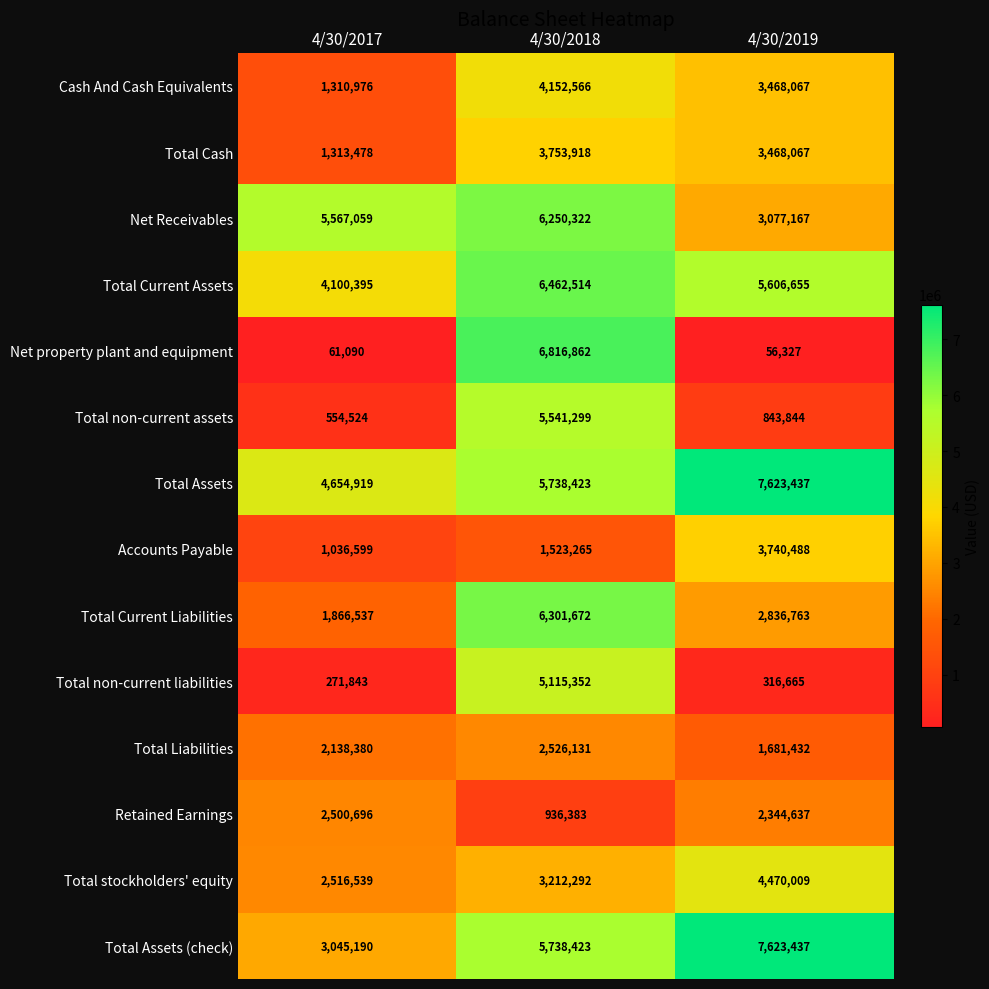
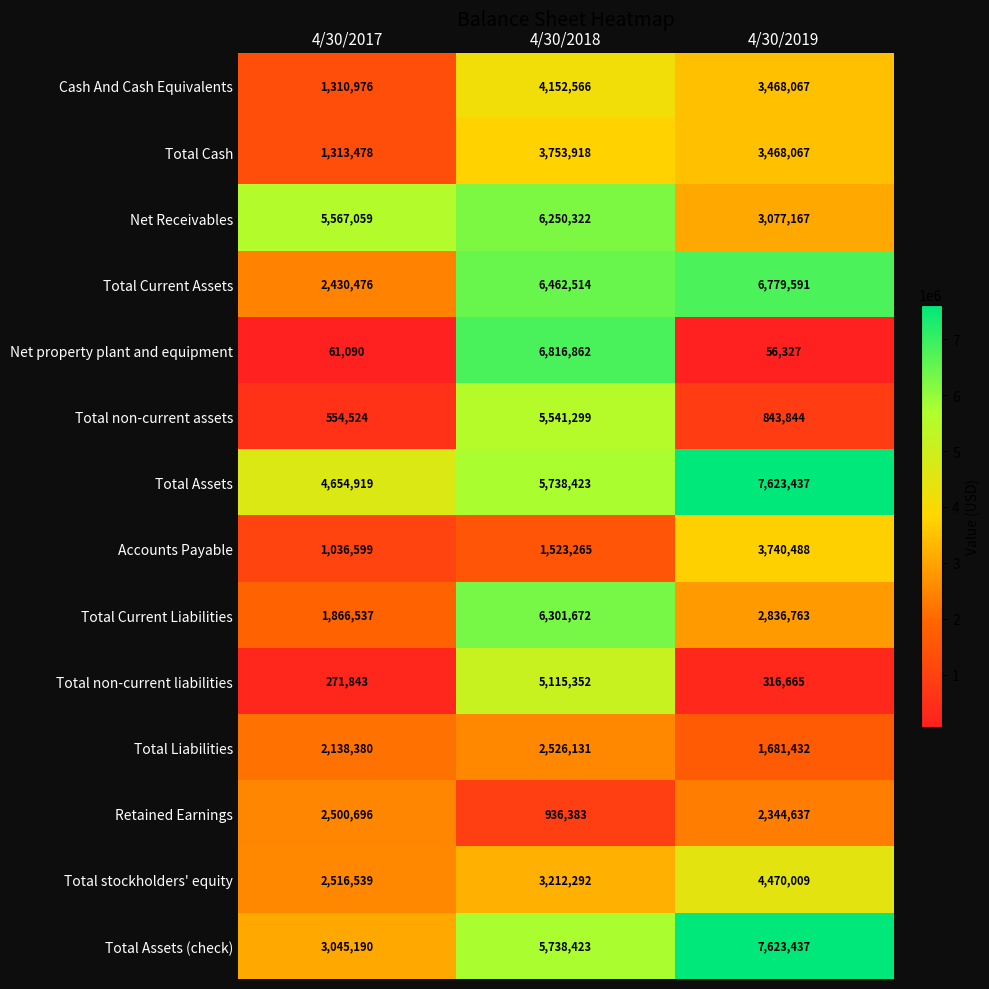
Total Current Assets, 4/30/2017: 4,100,395 -> 2,430,476
Total Current Assets, 4/30/2019: 5,606,655 -> 6,779,591
